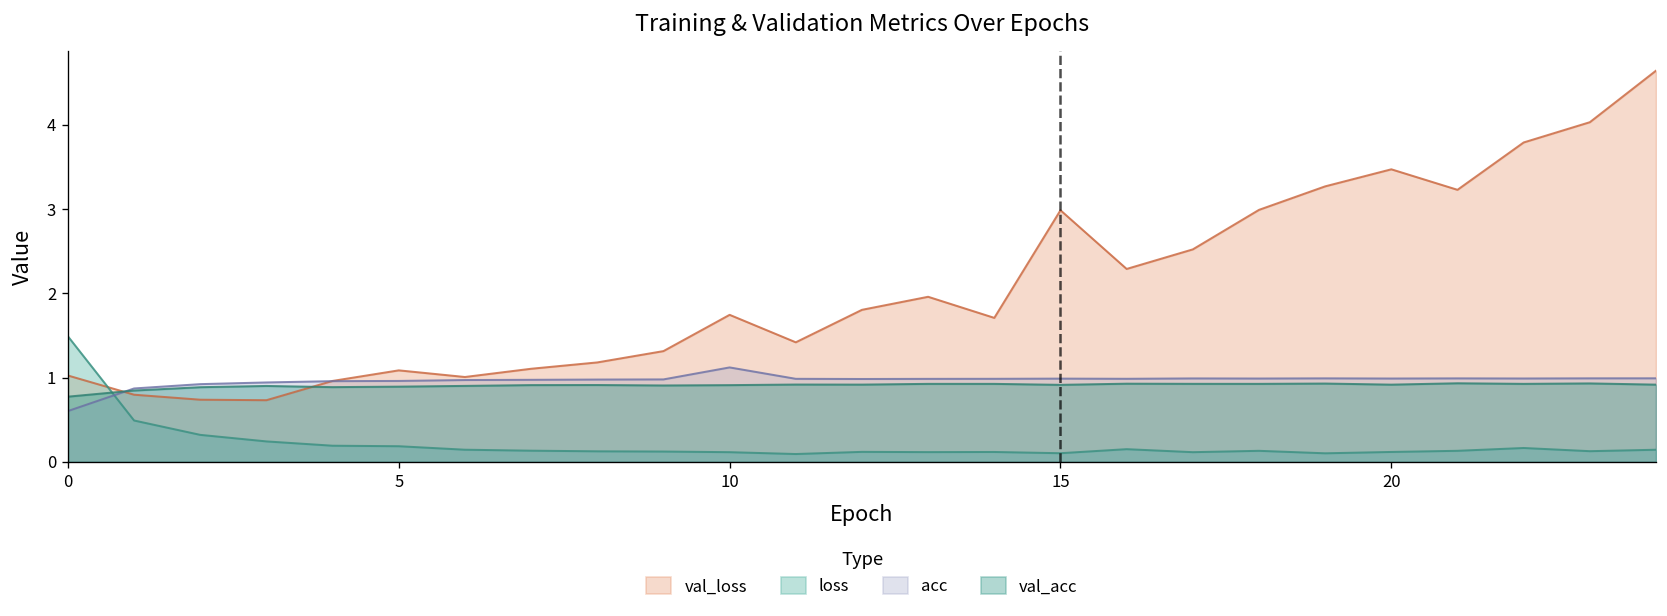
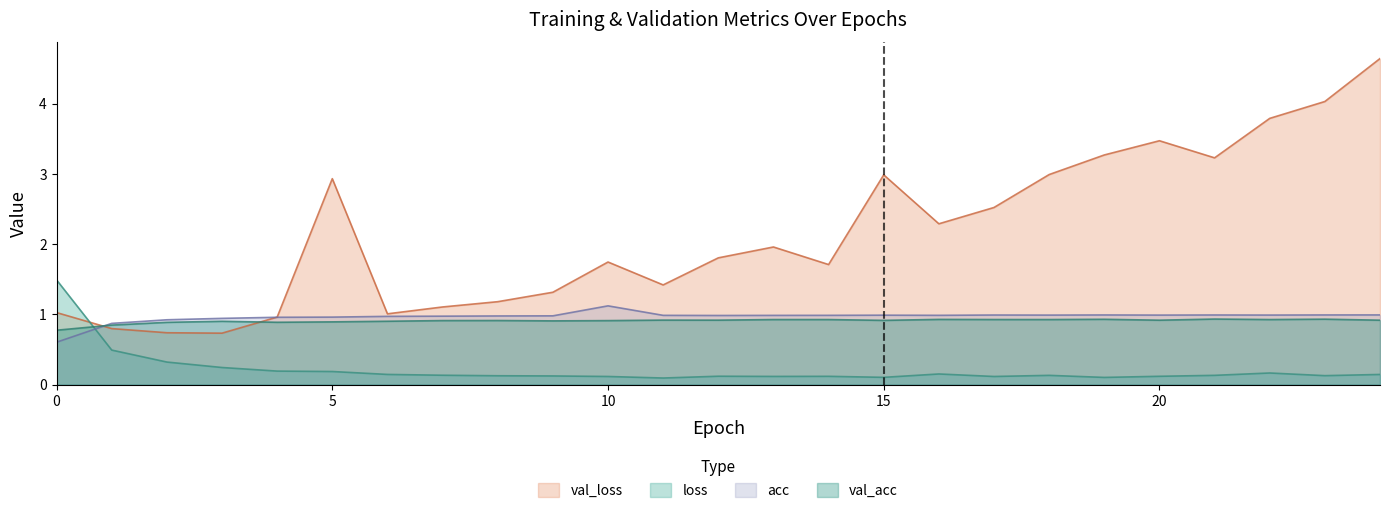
val_loss, 5: 1.1 -> 2.9
